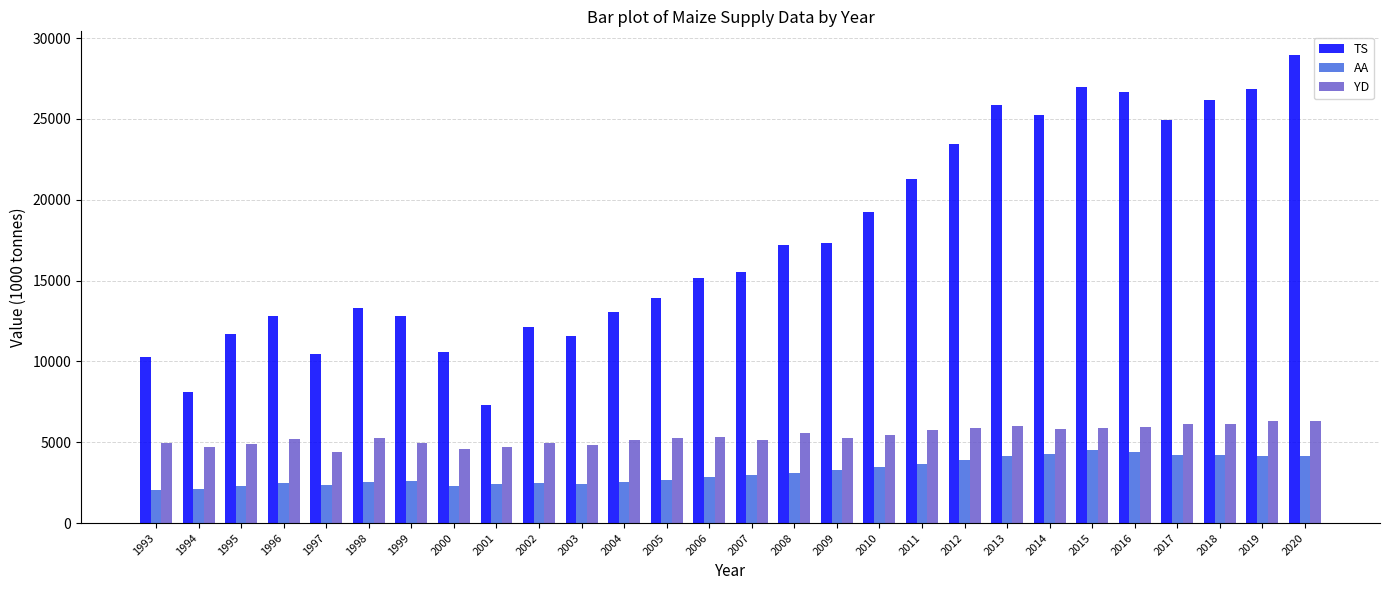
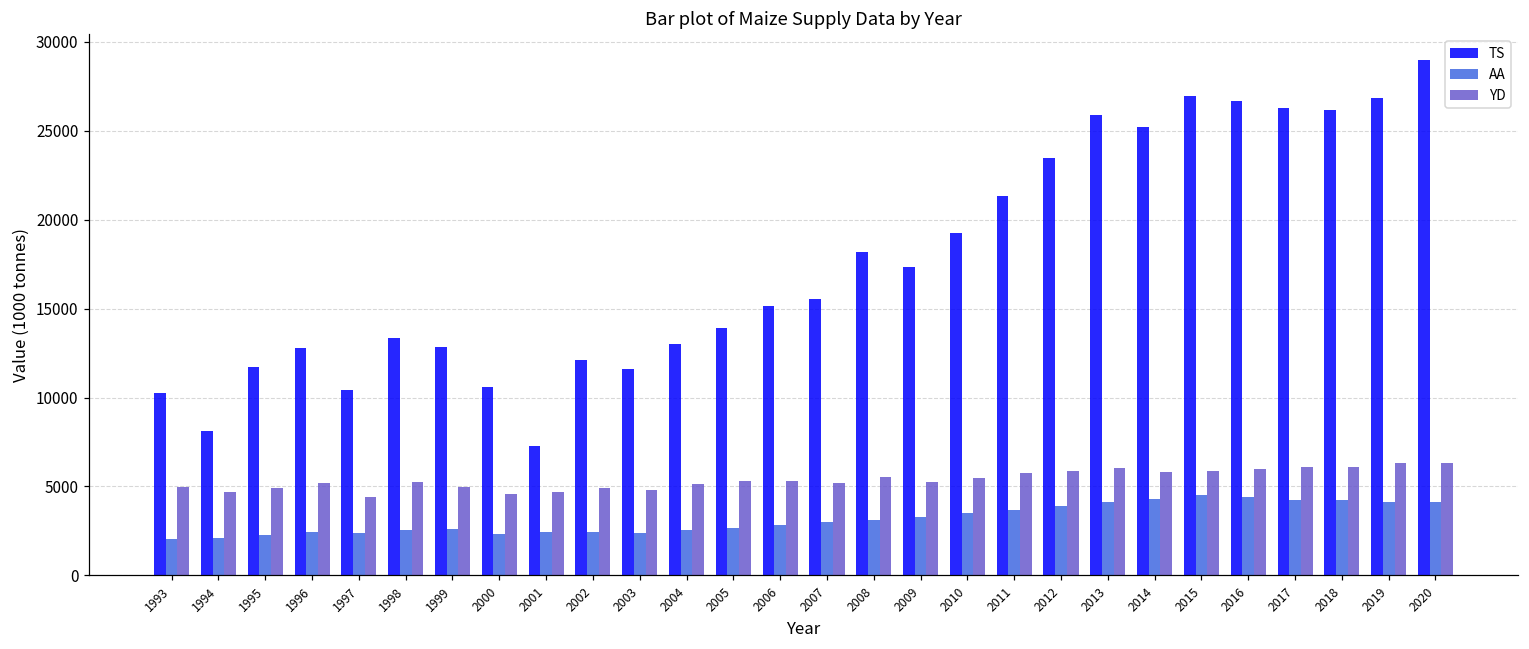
TS, 2008: 17200 -> 18200
TS, 2017: 24900 -> 26300
